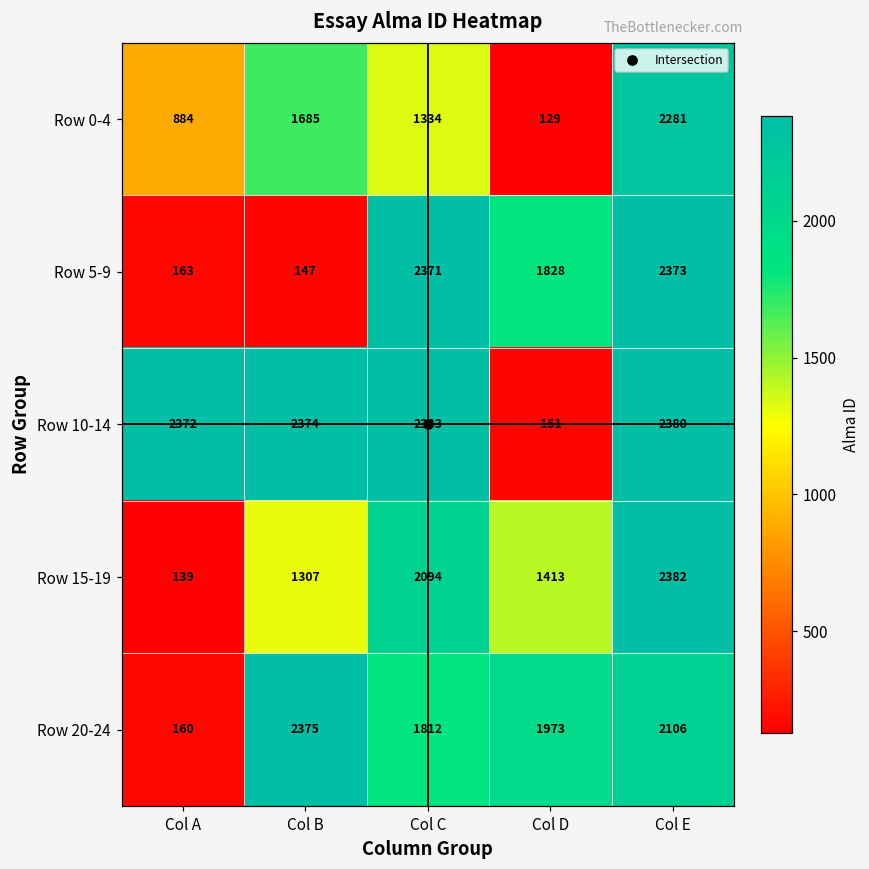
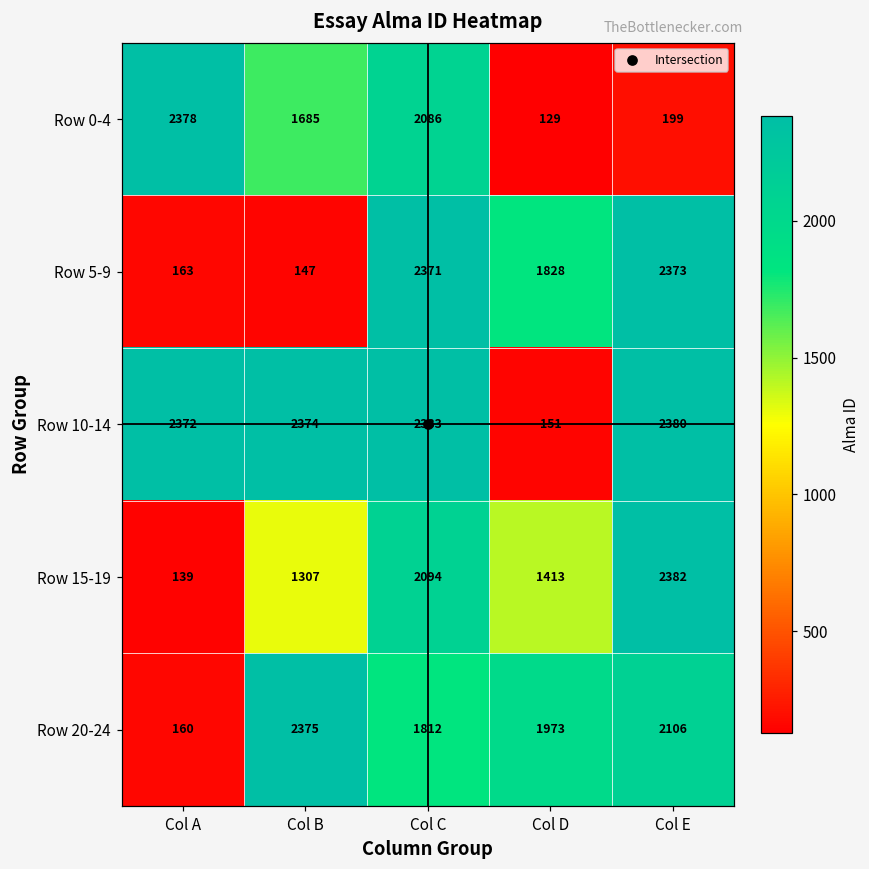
Row 0-4, Col A: 884 -> 2378
Row 0-4, Col C: 1334 -> 2086
Row 0-4, Col E: 2281 -> 199
